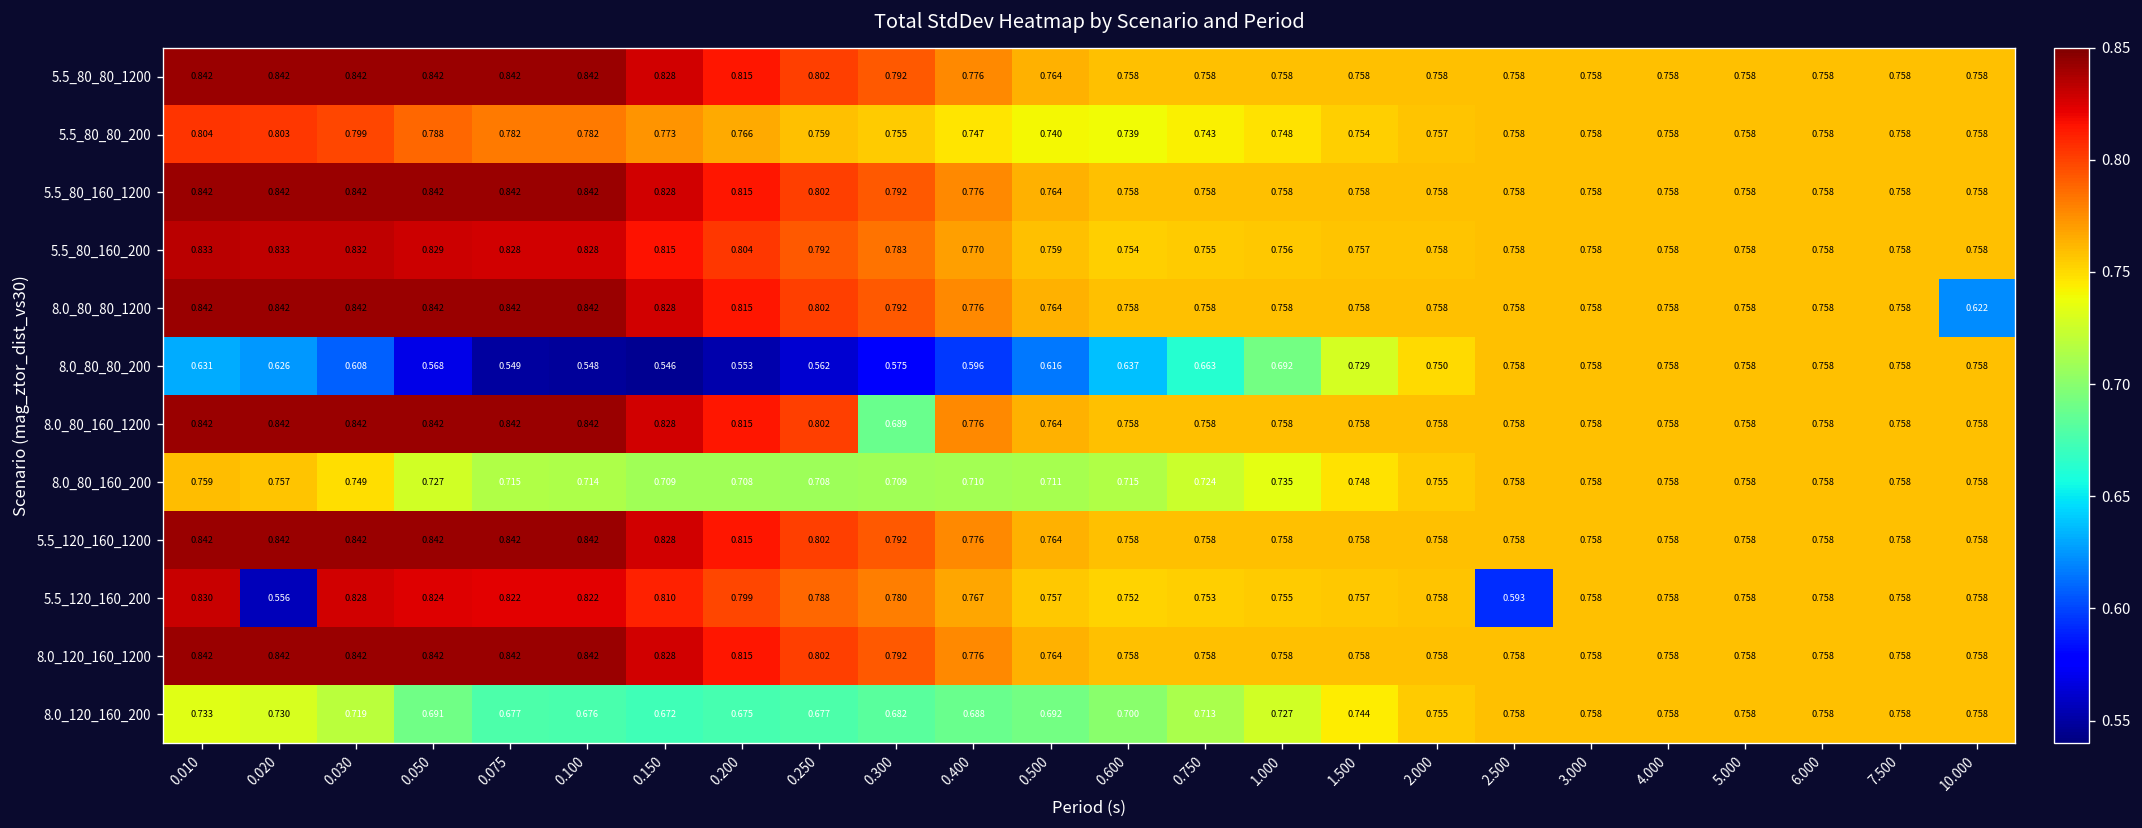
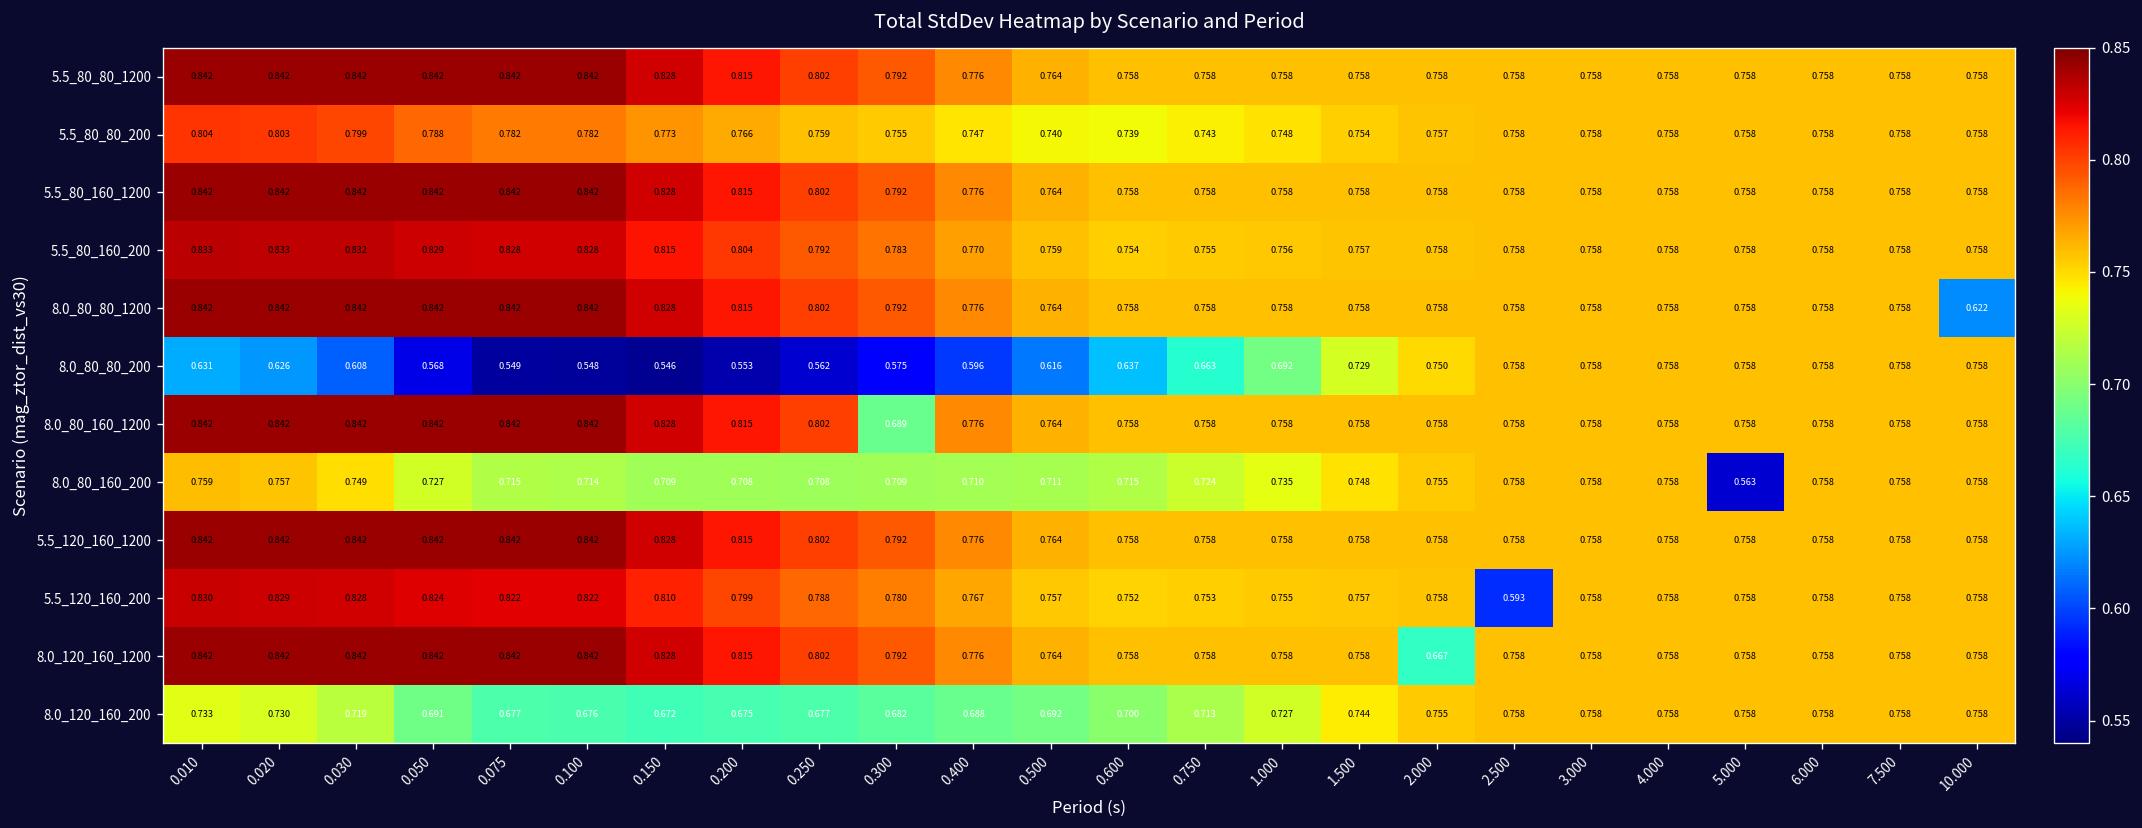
8.0_80_160_200, 5.000: 0.758 -> 0.563
5.5_120_160_200, 0.020: 0.556 -> 0.829
8.0_120_160_1200, 2.000: 0.758 -> 0.667
